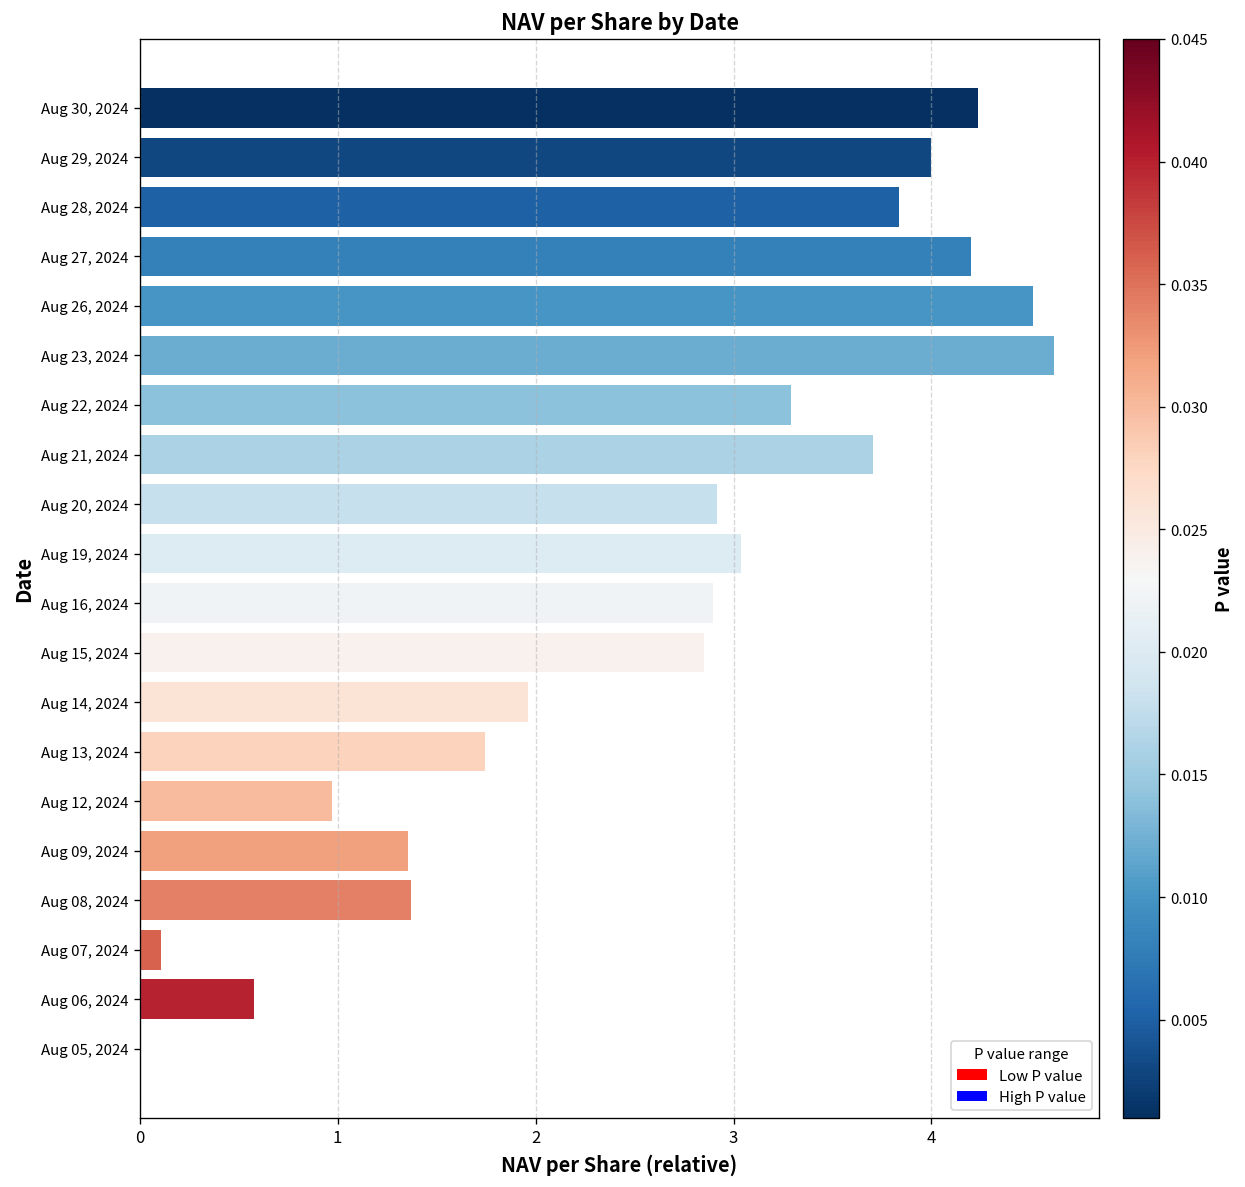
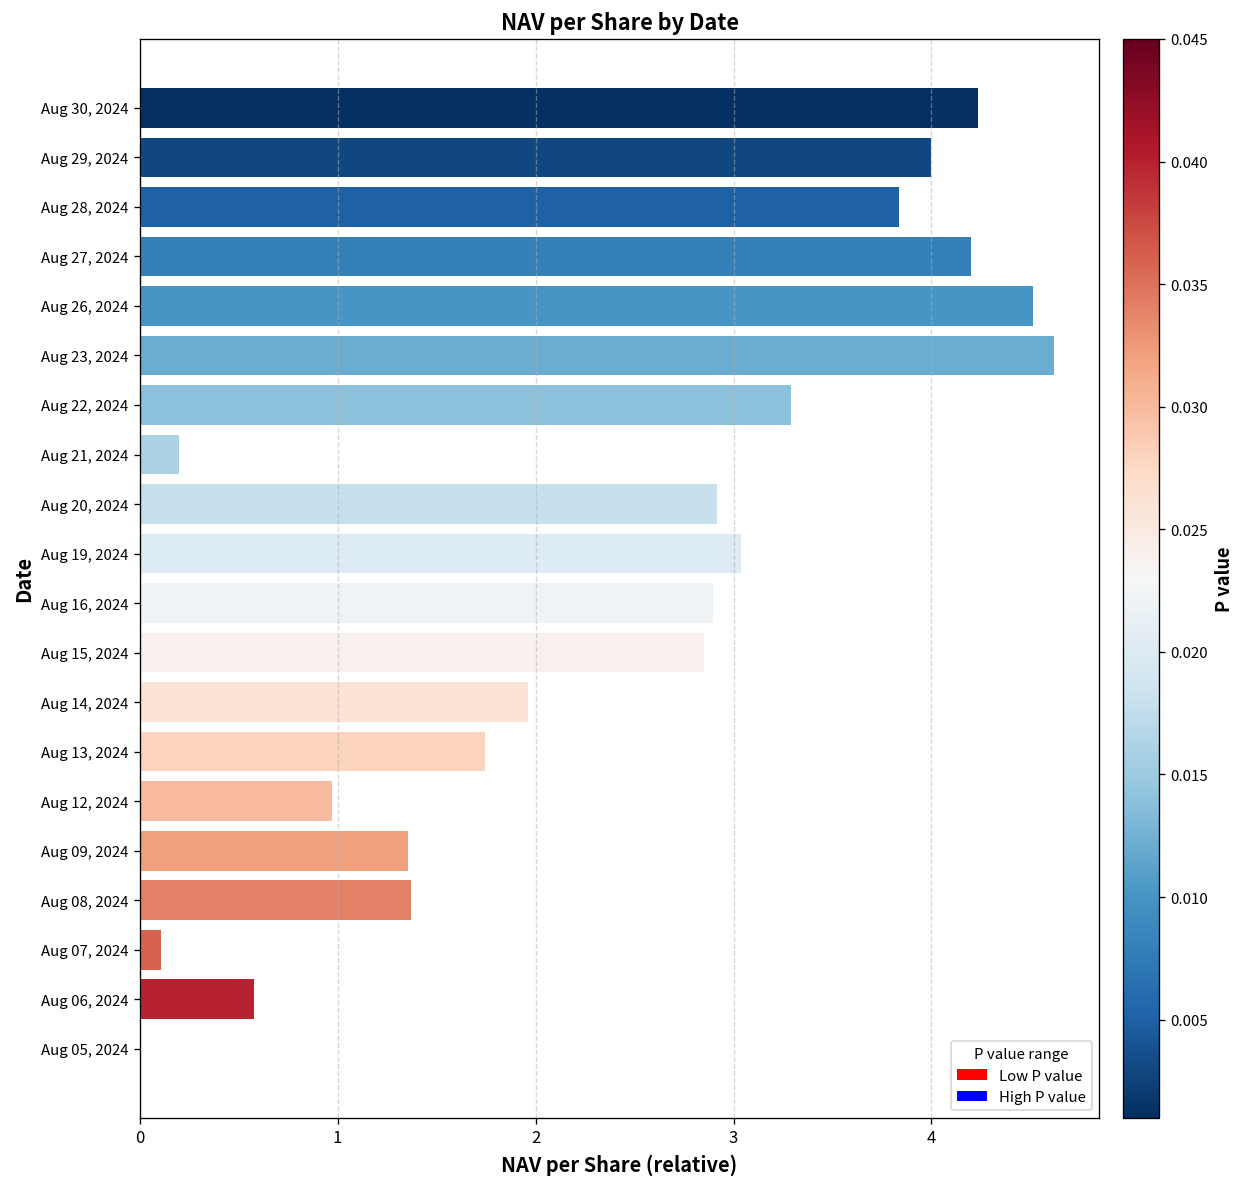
Aug 21, 2024: 3.70 -> 0.20
